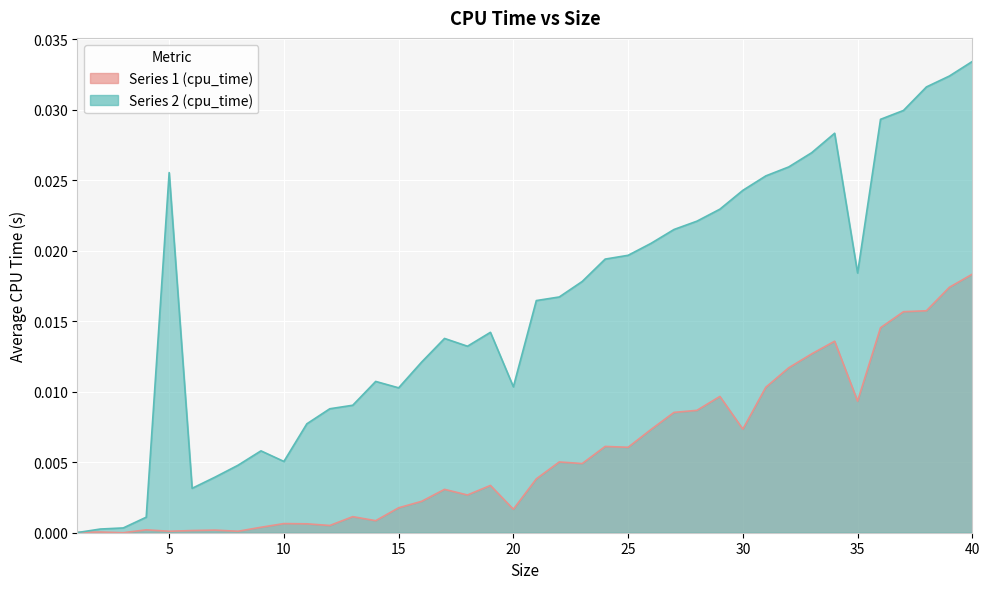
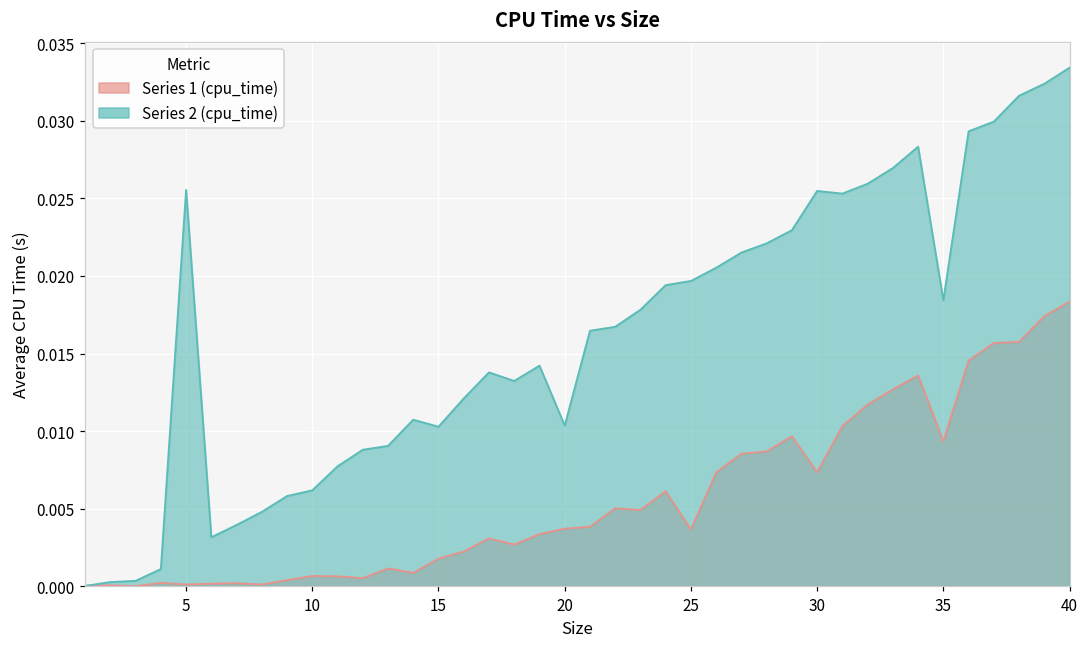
Series 2 (cpu_time), 10: 0.0051 -> 0.0062
Series 1 (cpu_time), 20: 0.0017 -> 0.0037
Series 1 (cpu_time), 25: 0.0061 -> 0.0037
Series 2 (cpu_time), 30: 0.0243 -> 0.0255
